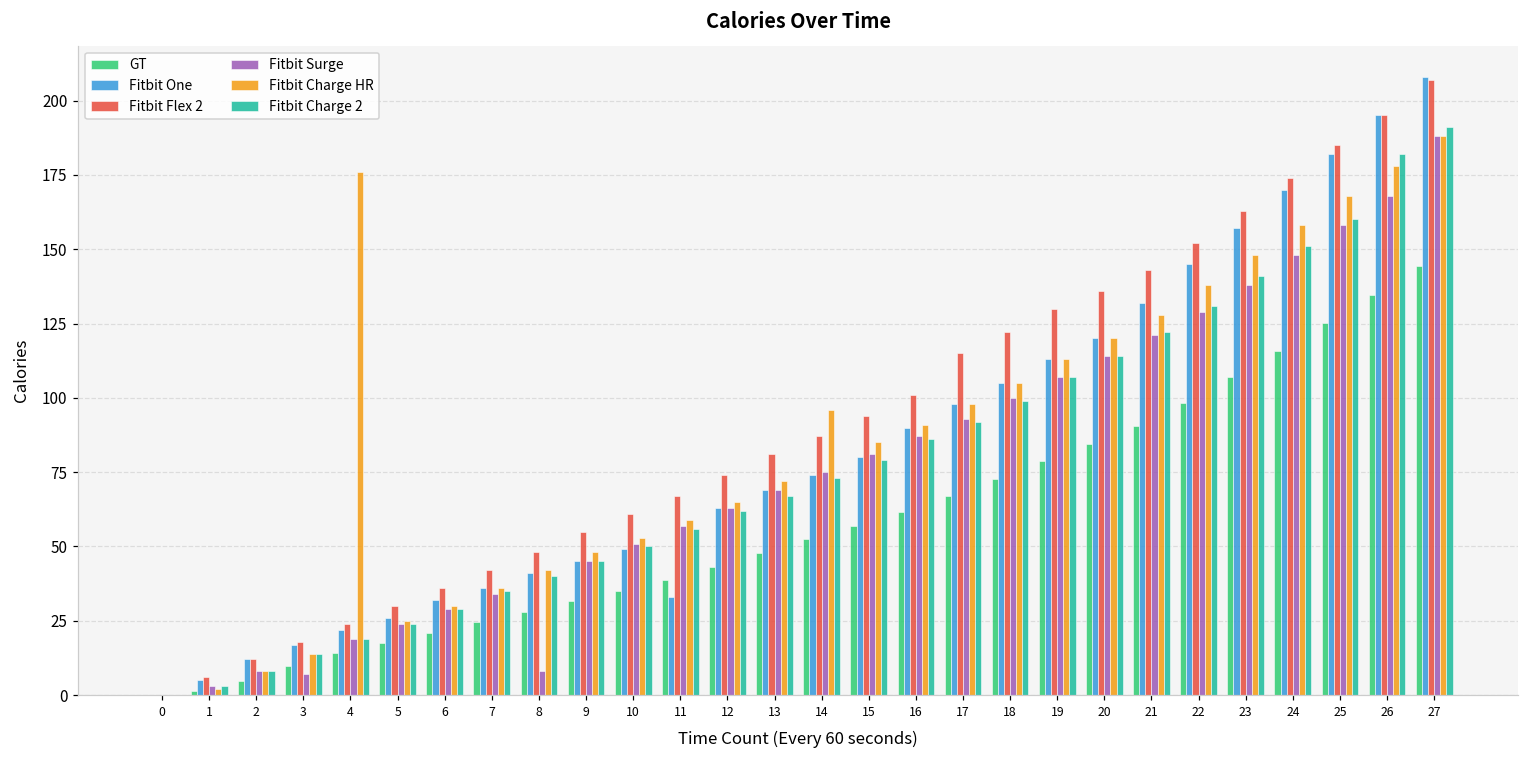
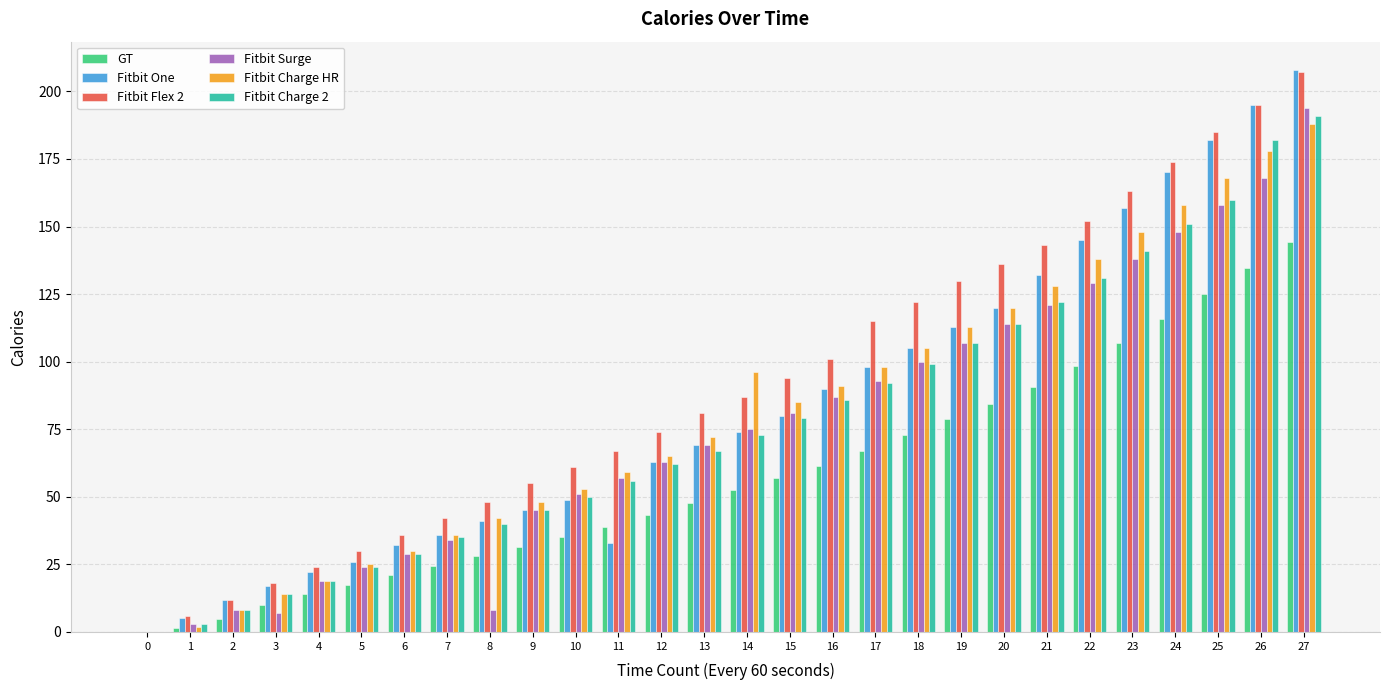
Fitbit Charge HR, 4: 176 -> 19
Fitbit Surge, 27: 188 -> 194
